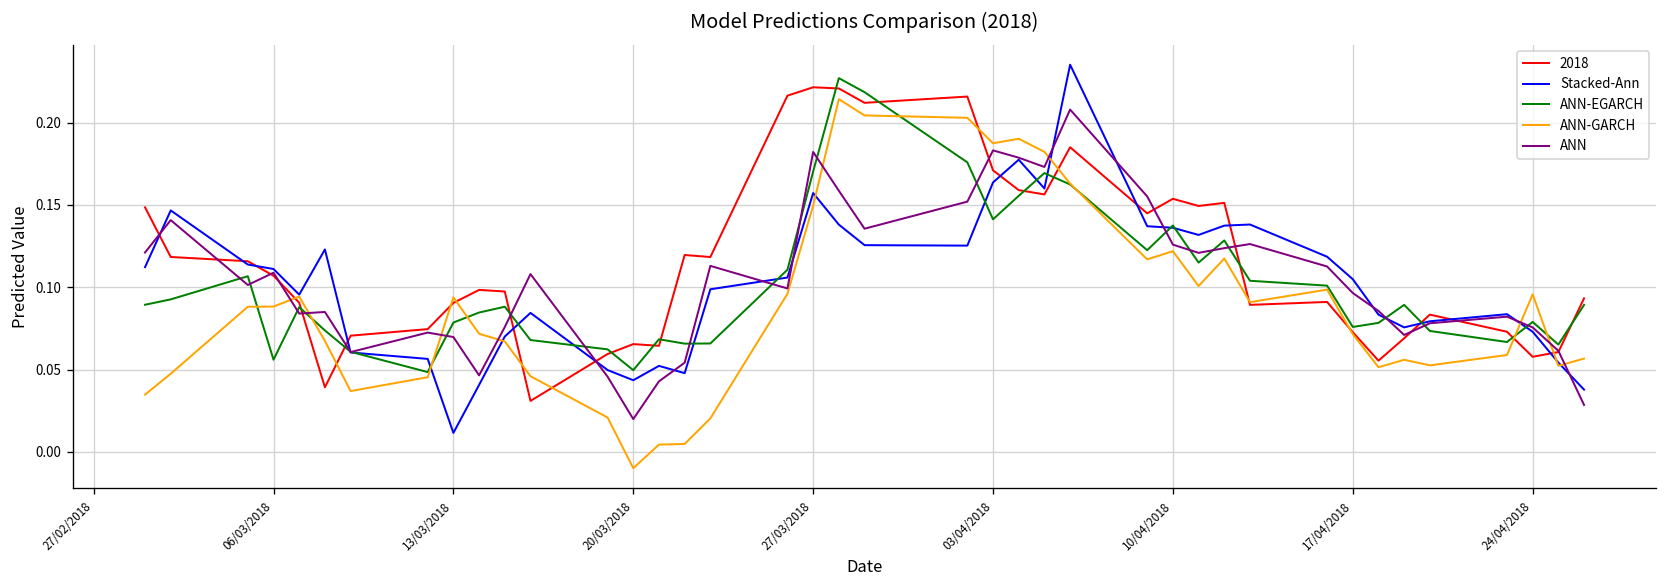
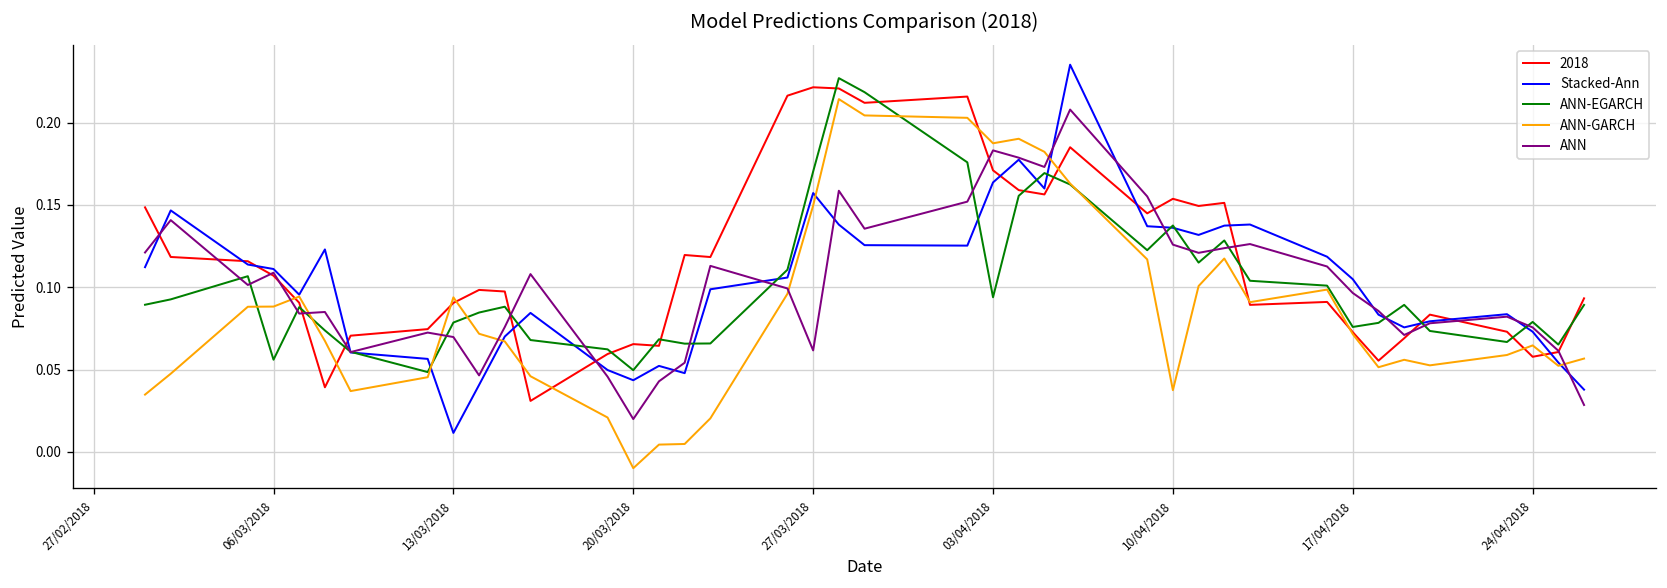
ANN, 27/03/2018: 0.182 -> 0.062
ANN-EGARCH, 03/04/2018: 0.141 -> 0.094
ANN-GARCH, 10/04/2018: 0.122 -> 0.038
ANN-GARCH, 24/04/2018: 0.096 -> 0.065
